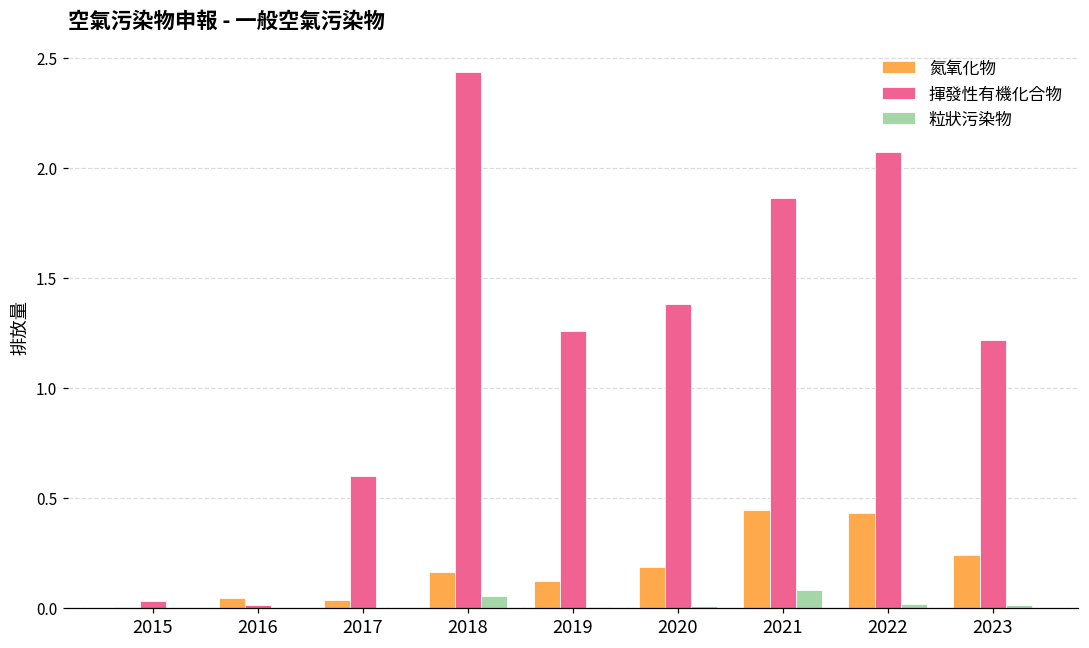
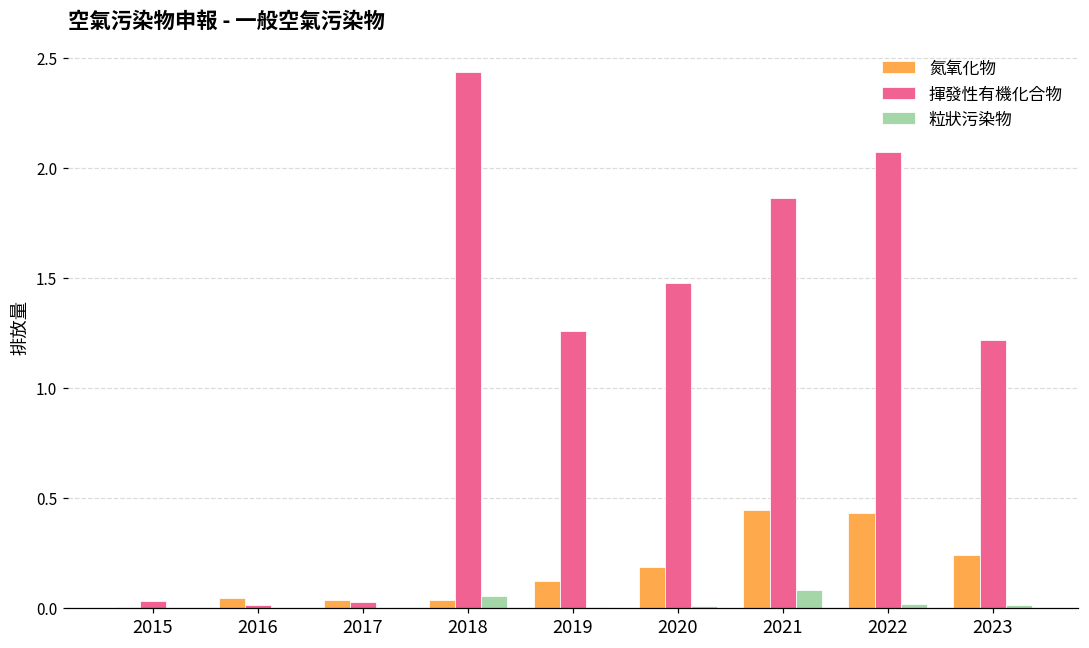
揮發性有機化合物, 2017: 0.60 -> 0.03
氮氧化物, 2018: 0.16 -> 0.04
揮發性有機化合物, 2020: 1.38 -> 1.47
